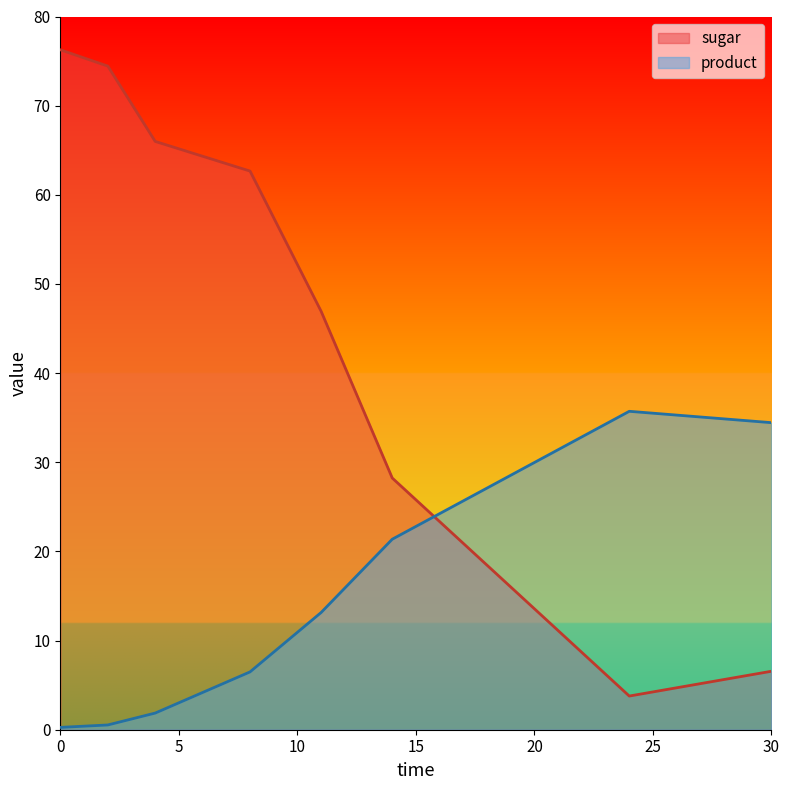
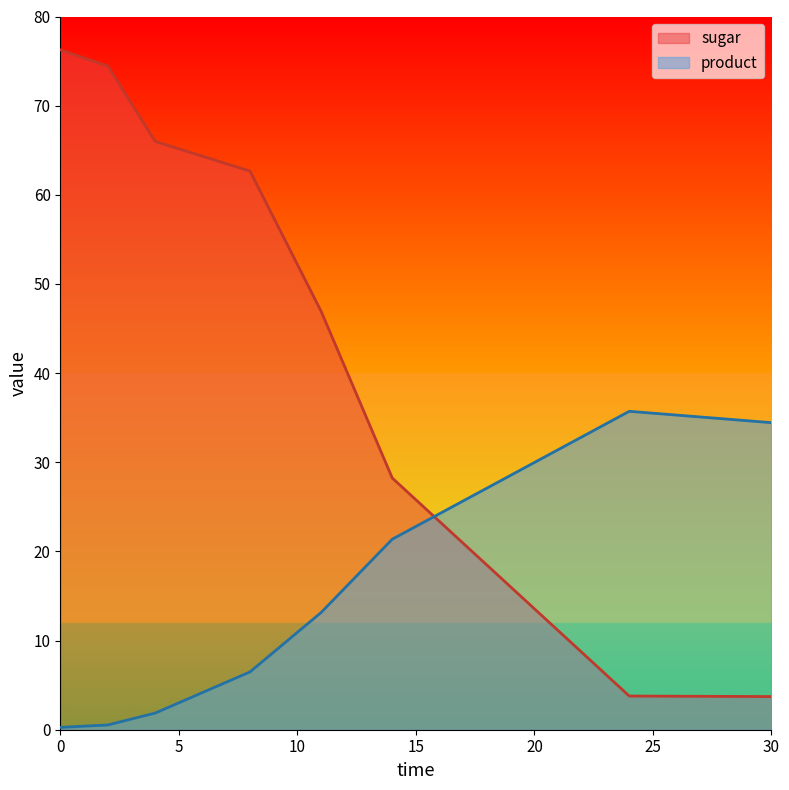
sugar, 30: 7 -> 4
